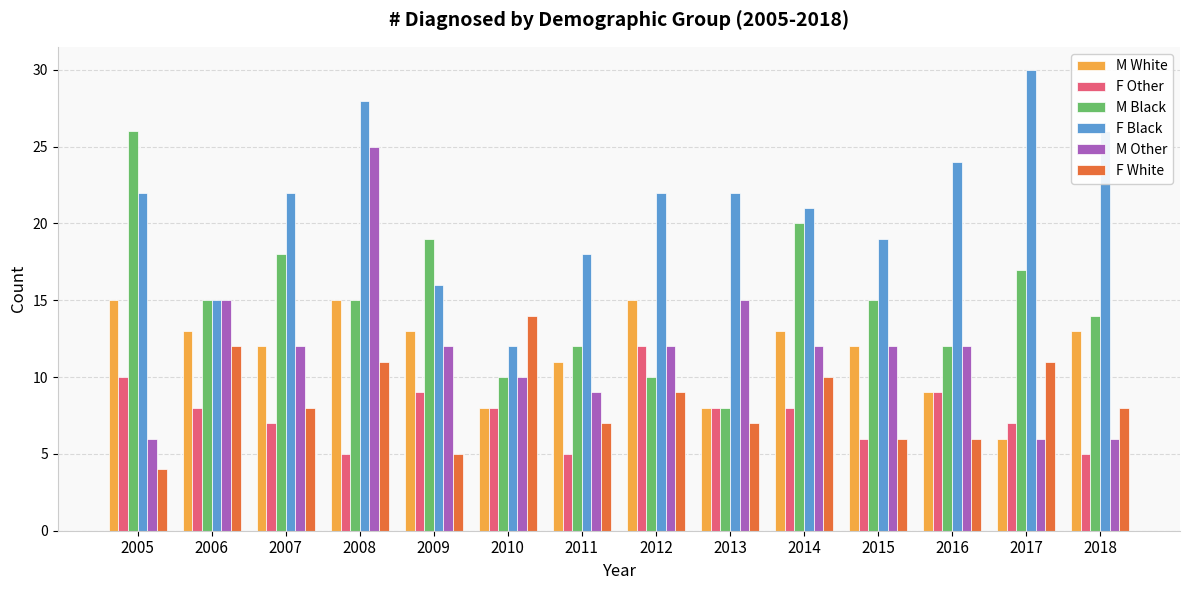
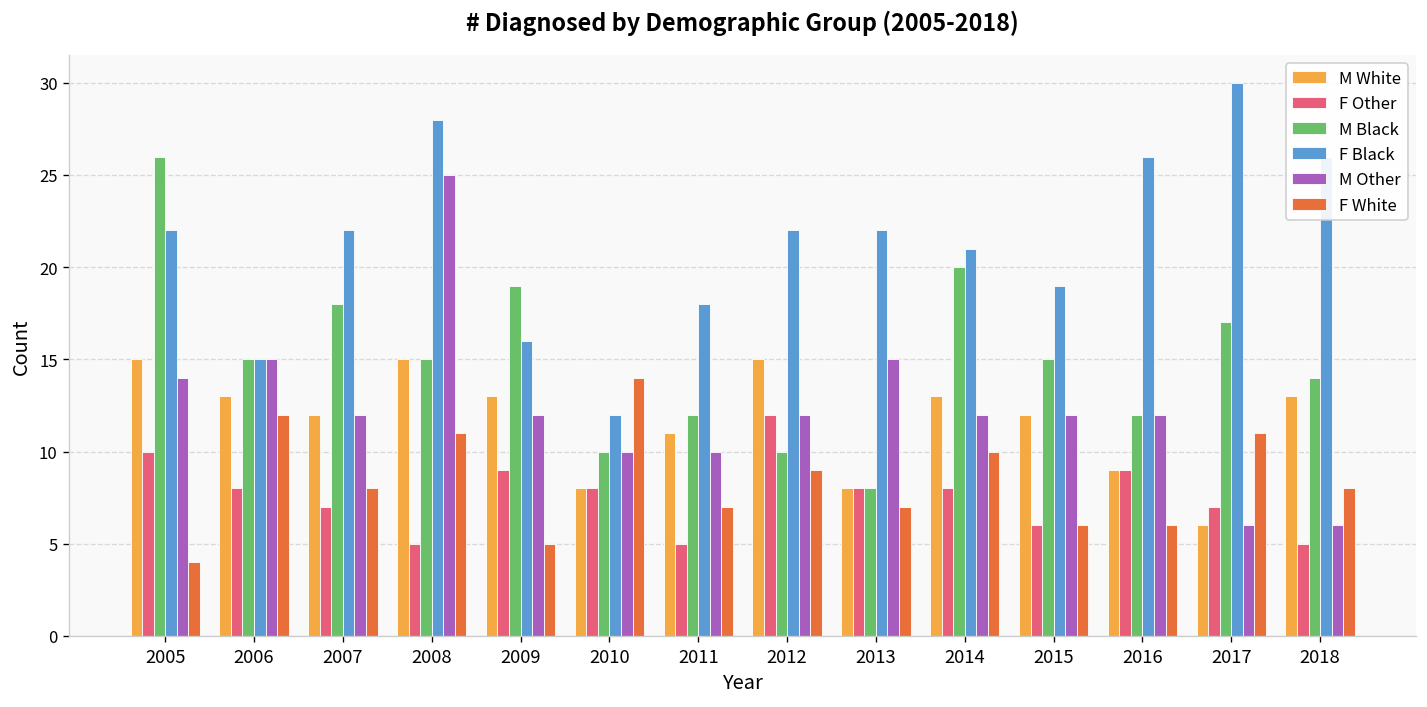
M Other, 2005: 6 -> 14
M Other, 2011: 9 -> 10
F Black, 2016: 24 -> 26
